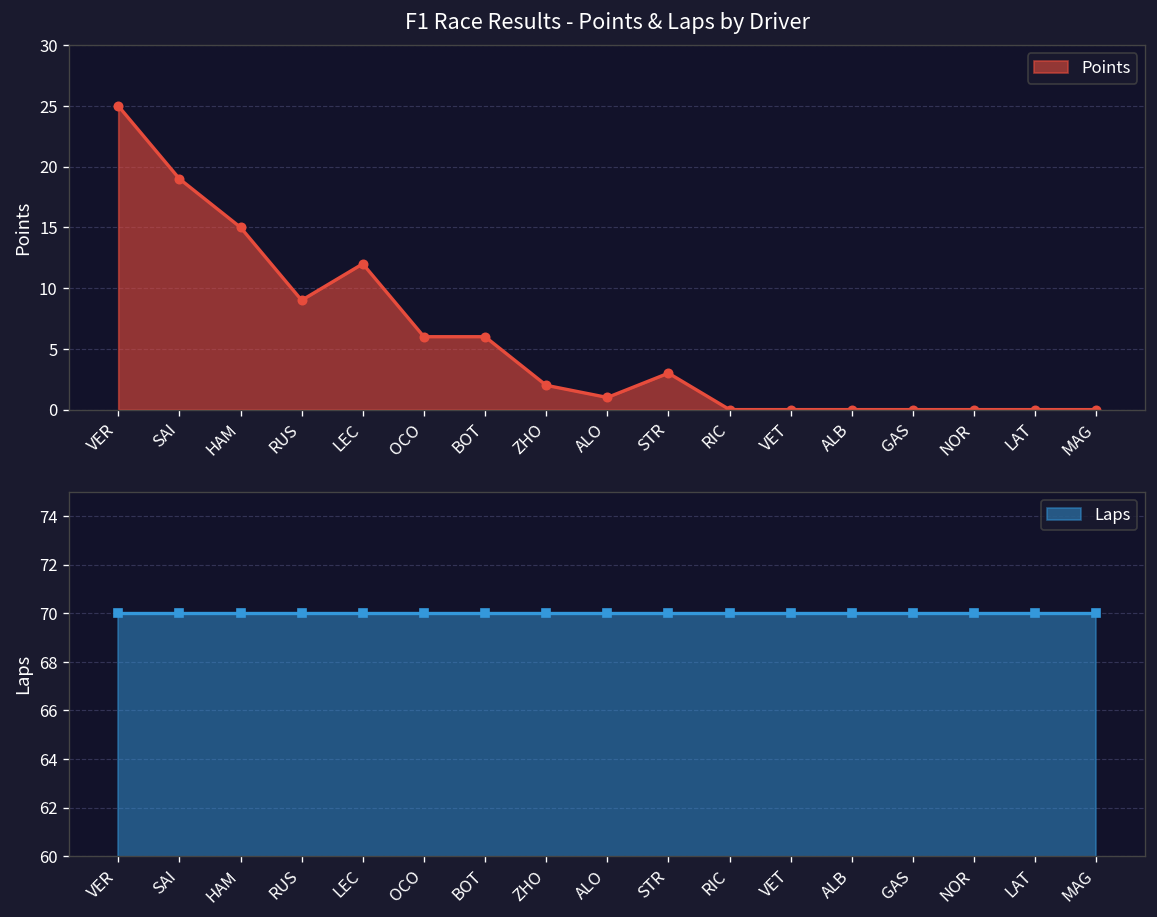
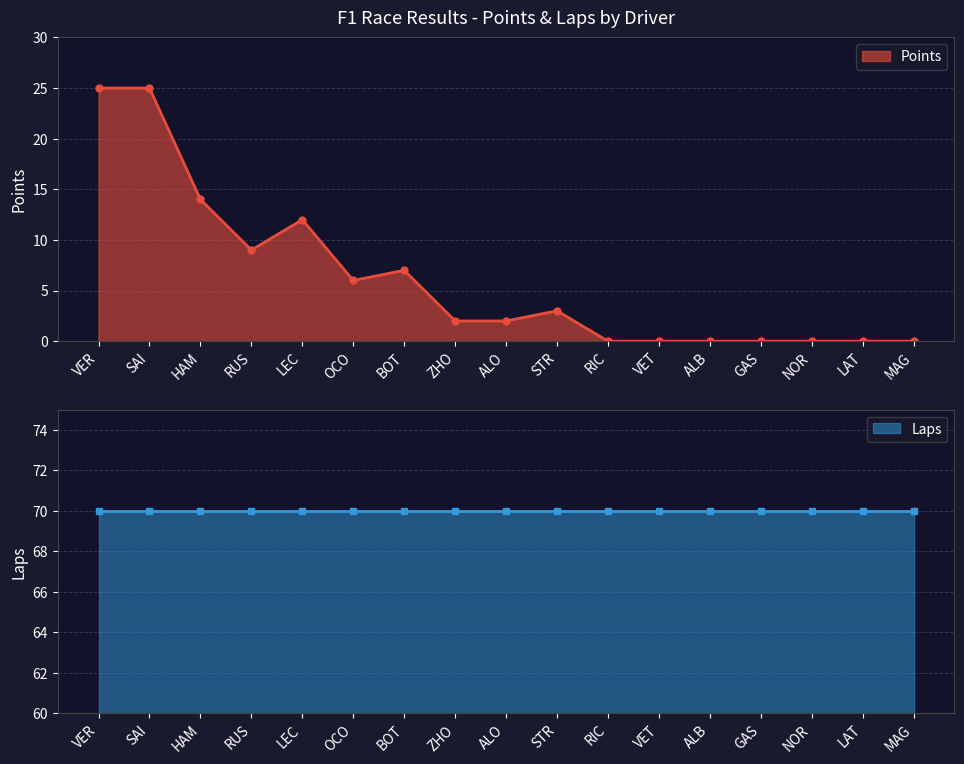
F1 Race Results - Points & Laps by Driver, SAI: 19 -> 25
F1 Race Results - Points & Laps by Driver, HAM: 15 -> 14
F1 Race Results - Points & Laps by Driver, BOT: 6 -> 7
F1 Race Results - Points & Laps by Driver, ALO: 1 -> 2
